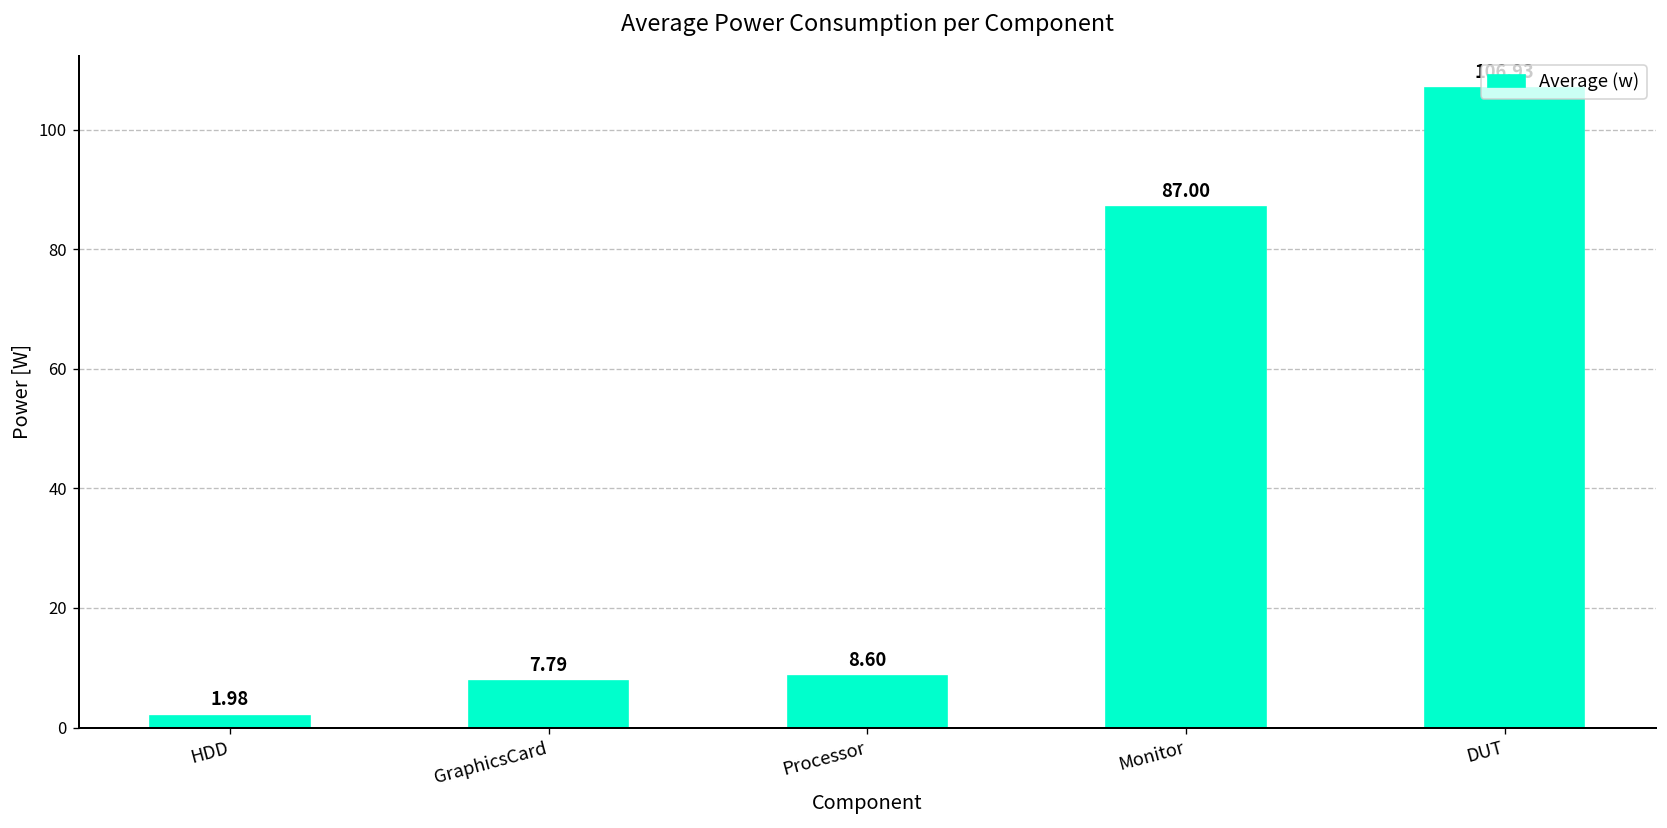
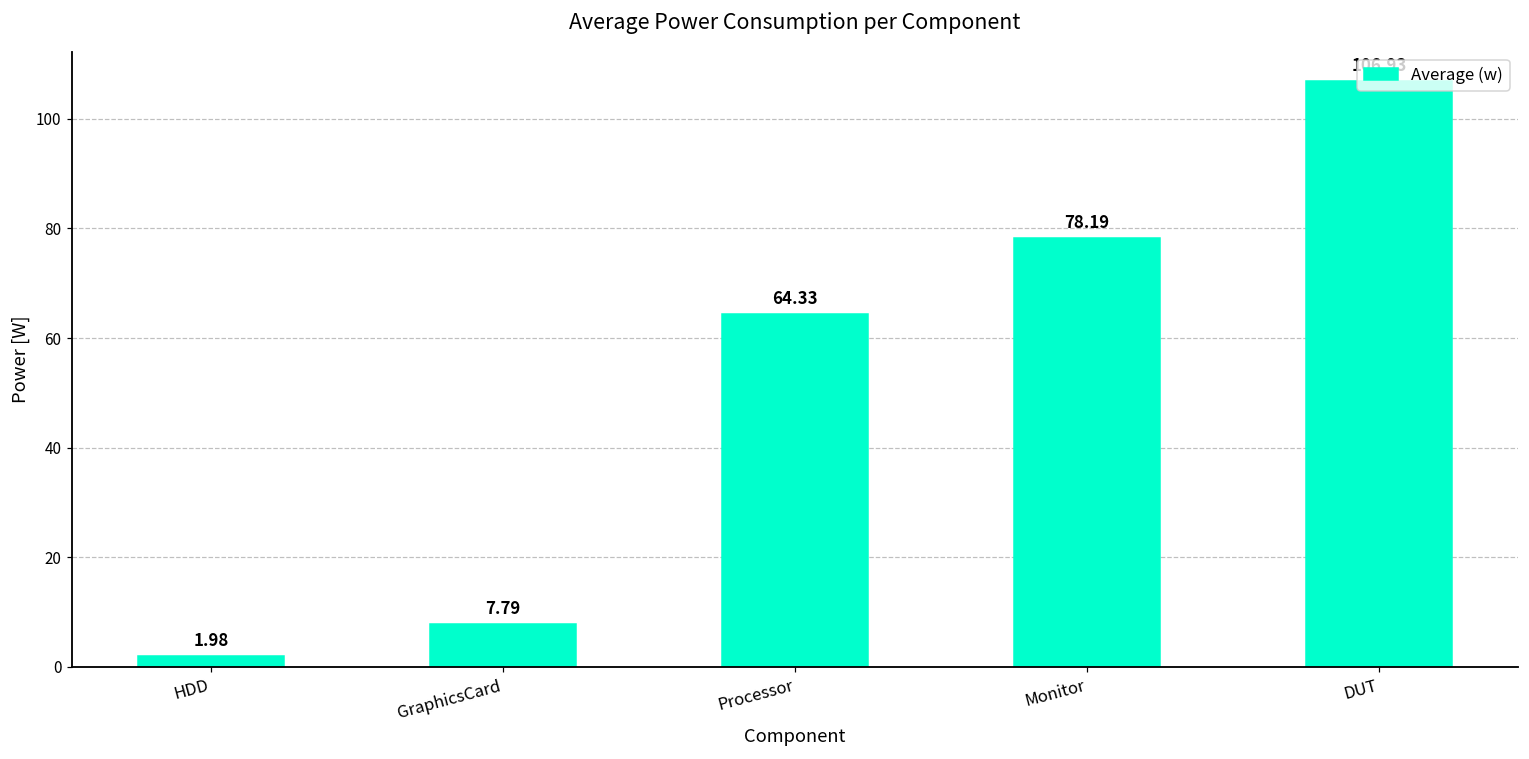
Processor: 8.60 -> 64.33
Monitor: 87.00 -> 78.19
